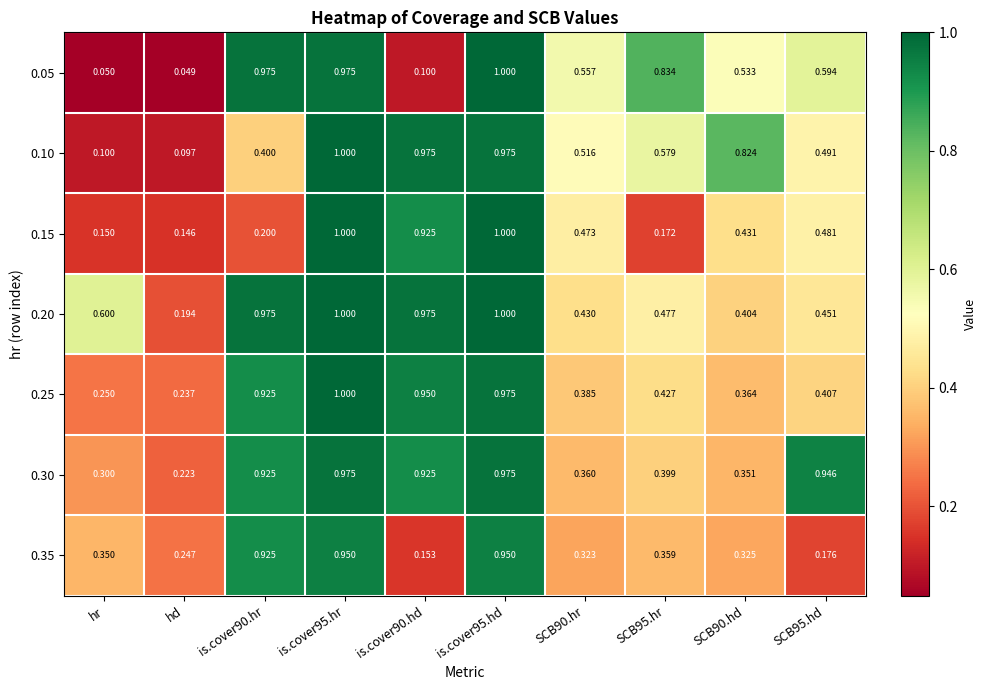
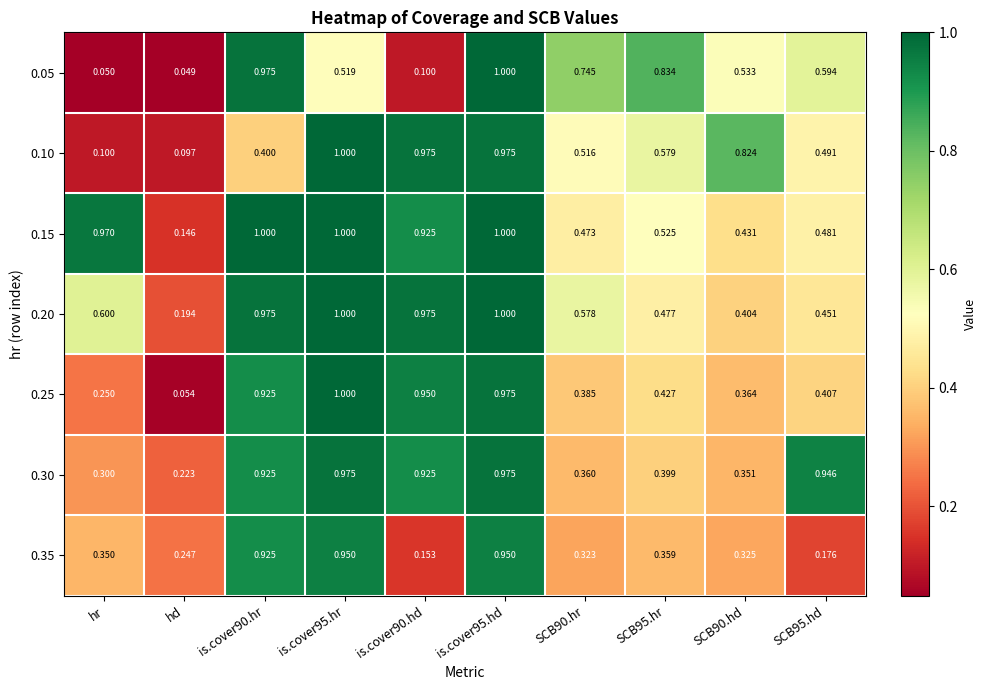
0.05, is.cover95.hr: 0.975 -> 0.519
0.05, SCB90.hr: 0.557 -> 0.745
0.15, hr: 0.150 -> 0.970
0.15, is.cover90.hr: 0.200 -> 1.000
0.15, SCB95.hr: 0.172 -> 0.525
0.20, SCB90.hr: 0.430 -> 0.578
0.25, hd: 0.237 -> 0.054
